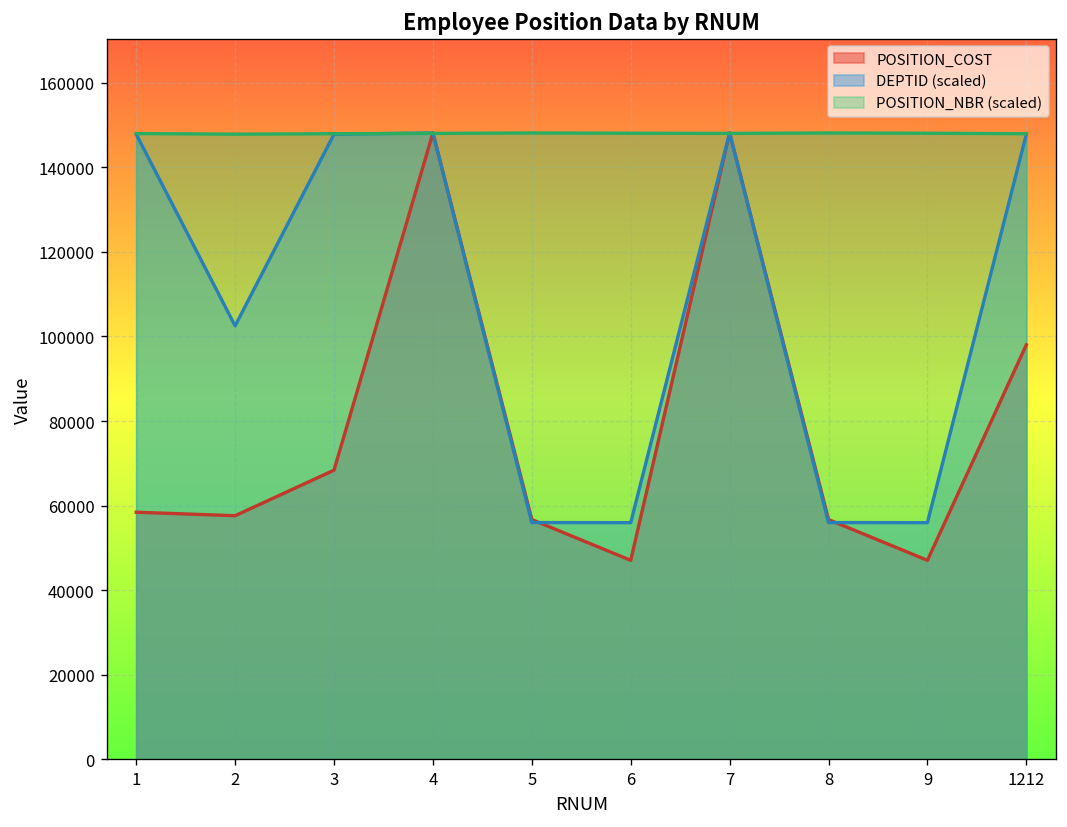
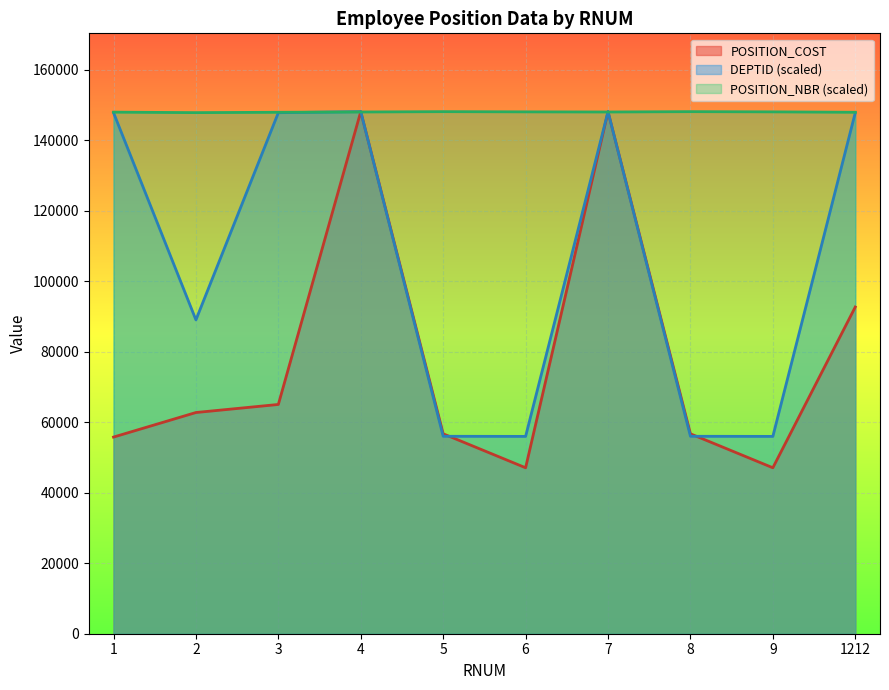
POSITION_COST, 1: 58000 -> 56000
POSITION_COST, 2: 58000 -> 63000
DEPTID (scaled), 2: 103000 -> 89000
POSITION_COST, 3: 68000 -> 65000
POSITION_COST, 1212: 98000 -> 93000
